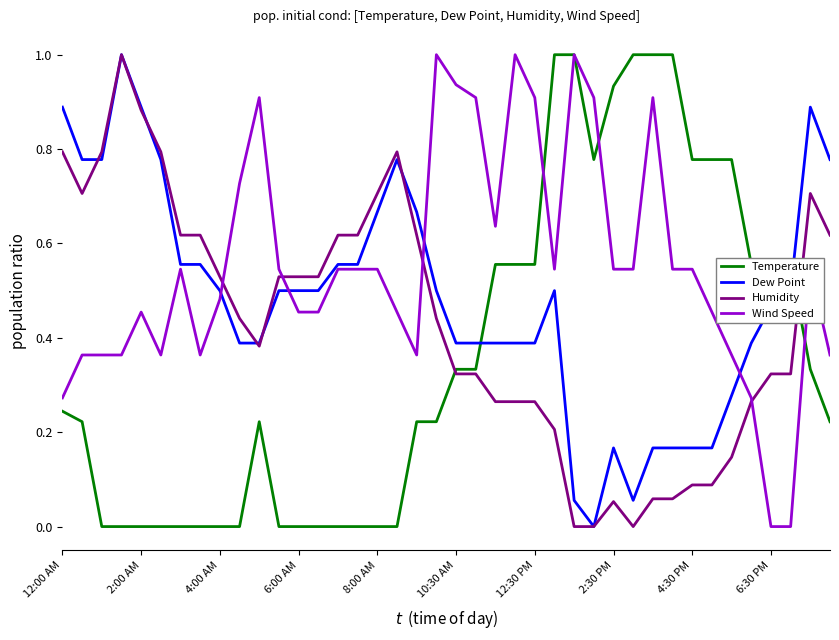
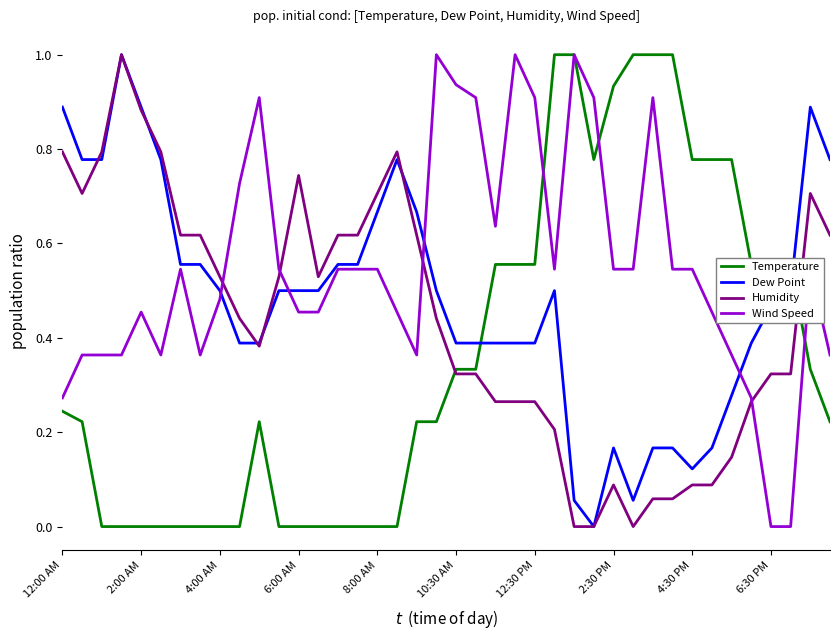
Humidity, 6:00 AM: 0.53 -> 0.74
Humidity, 2:30 PM: 0.05 -> 0.09
Dew Point, 4:30 PM: 0.17 -> 0.12
